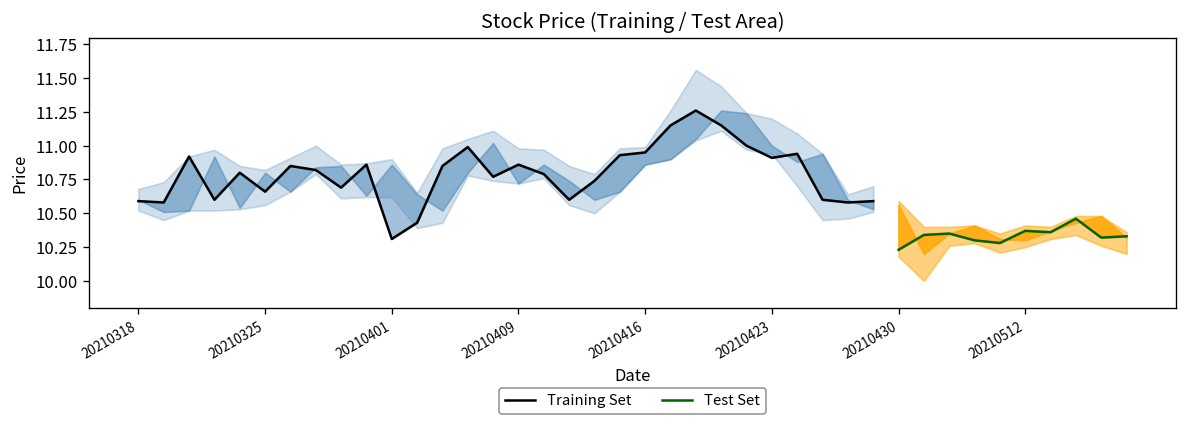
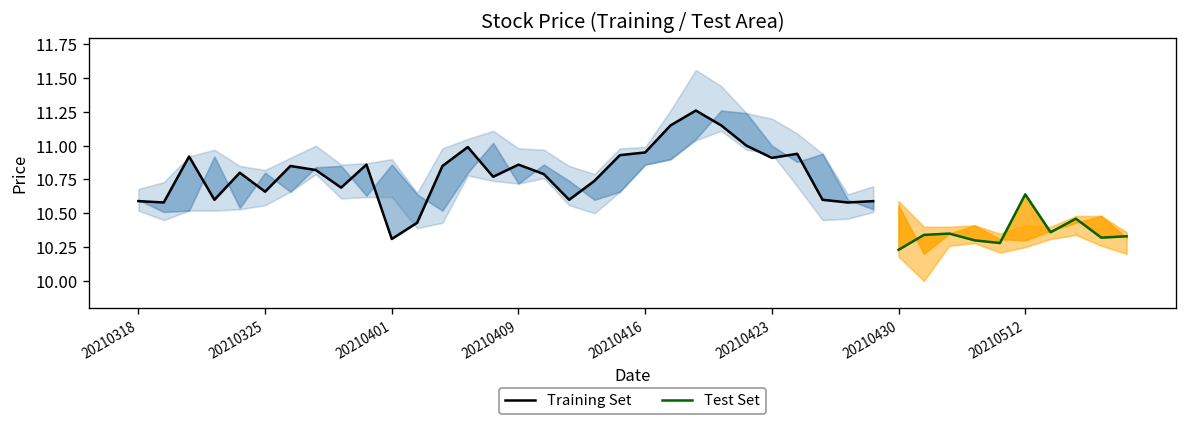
Test Set, 20210512: 10.37 -> 10.64
